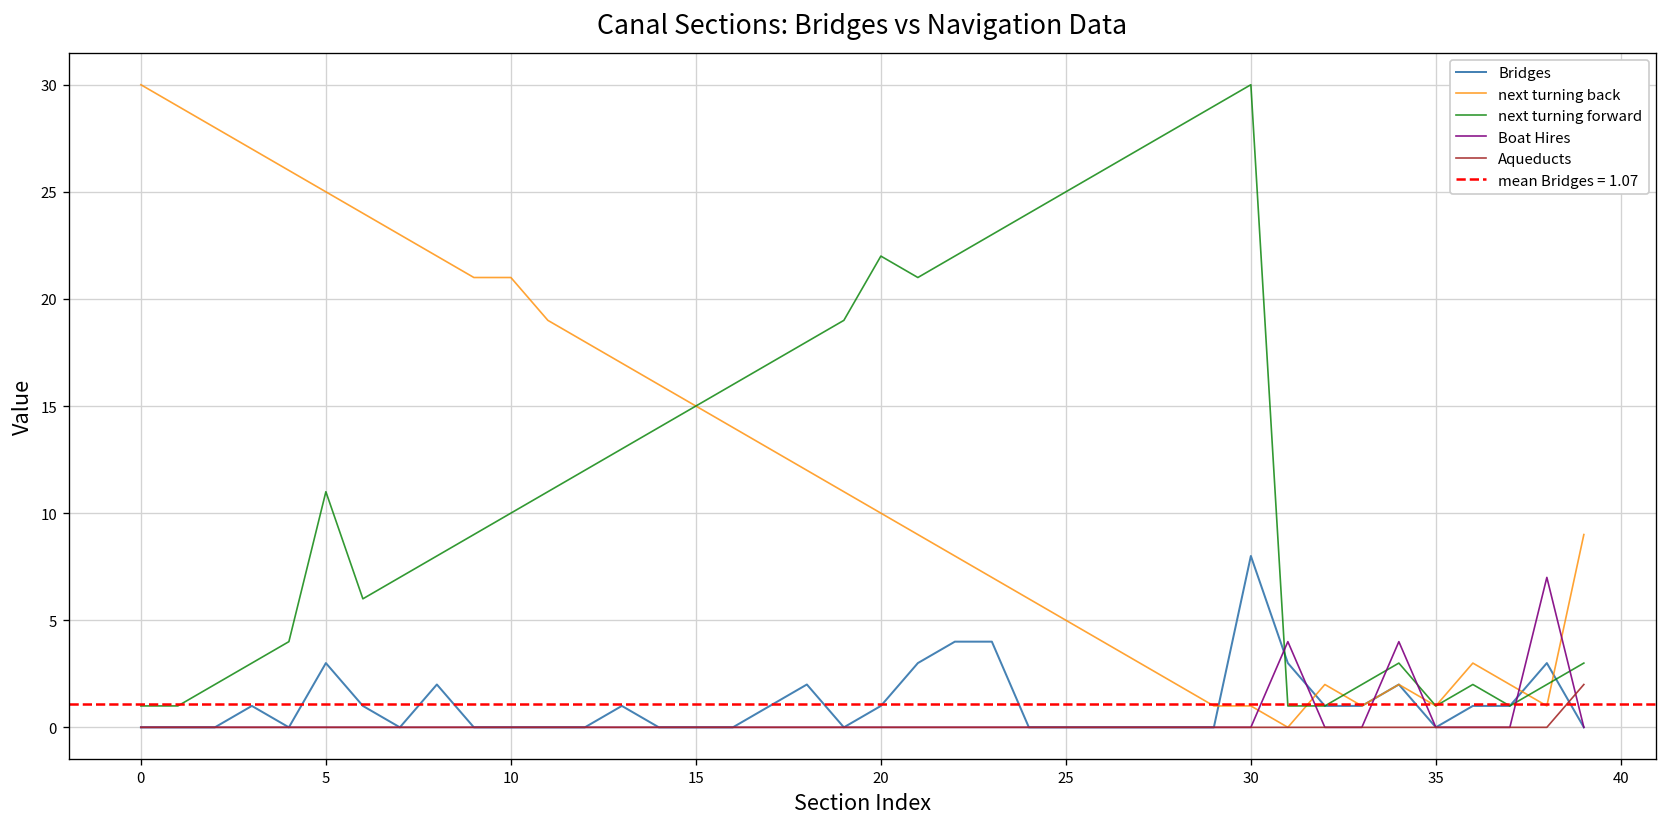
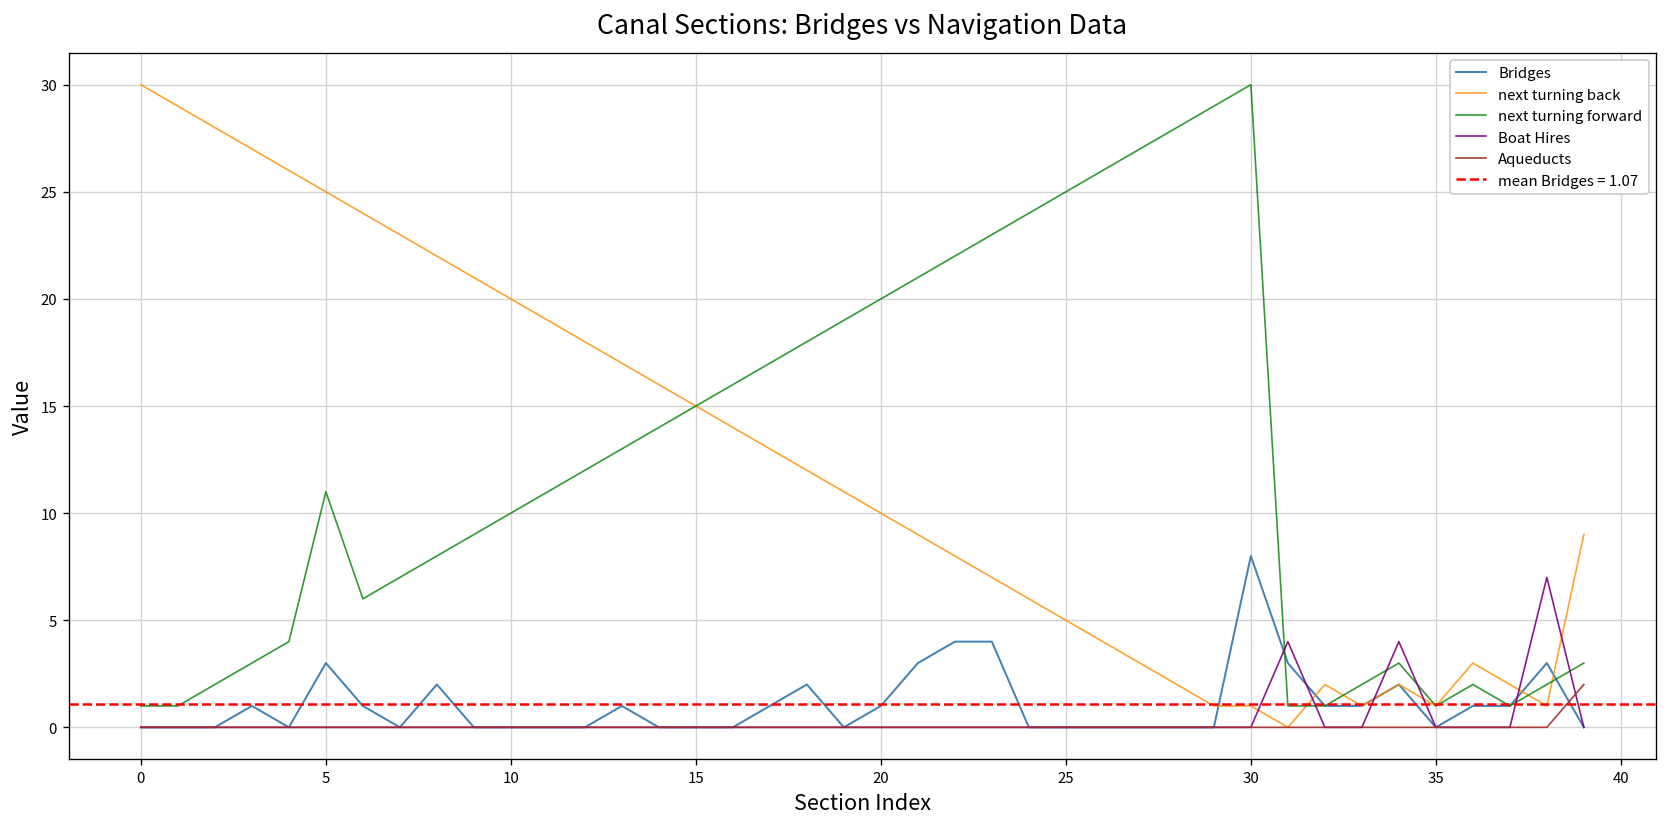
next turning back, 10: 21 -> 20
next turning forward, 20: 22 -> 20
